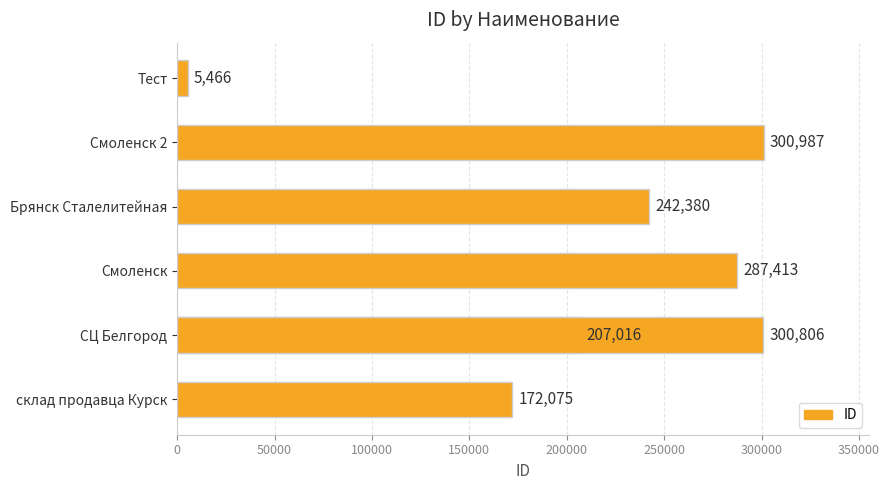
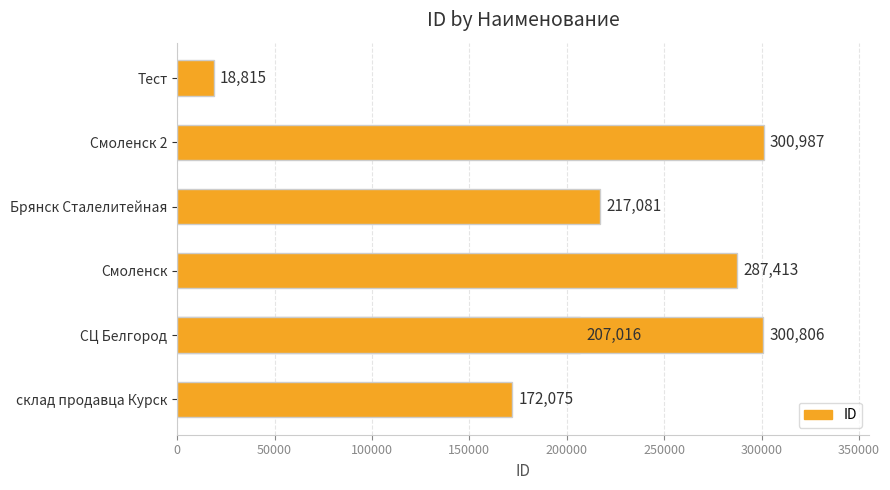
Тест: 5,466 -> 18,815
Брянск Сталелитейная: 242,380 -> 217,081
